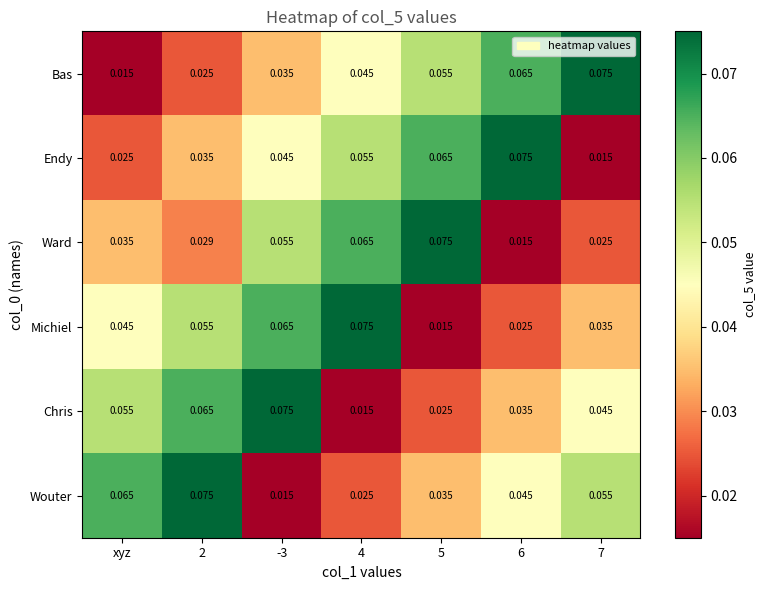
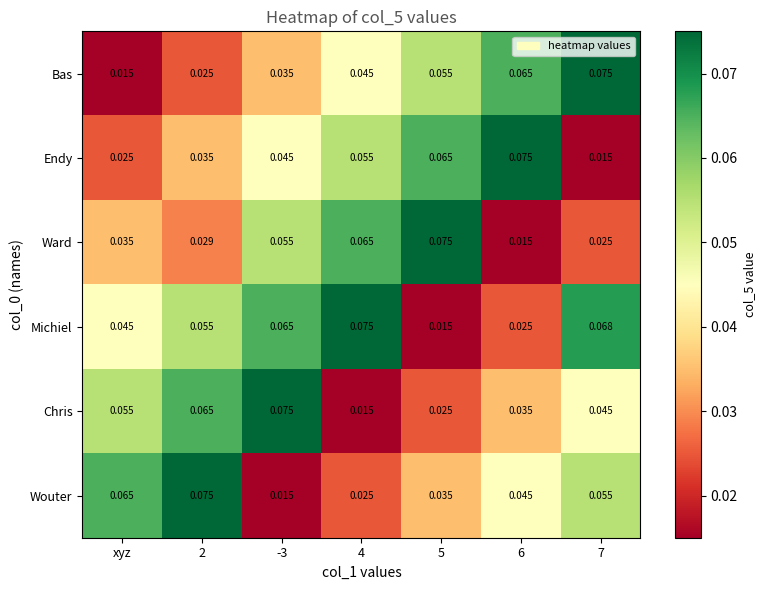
Michiel, 7: 0.035 -> 0.068
